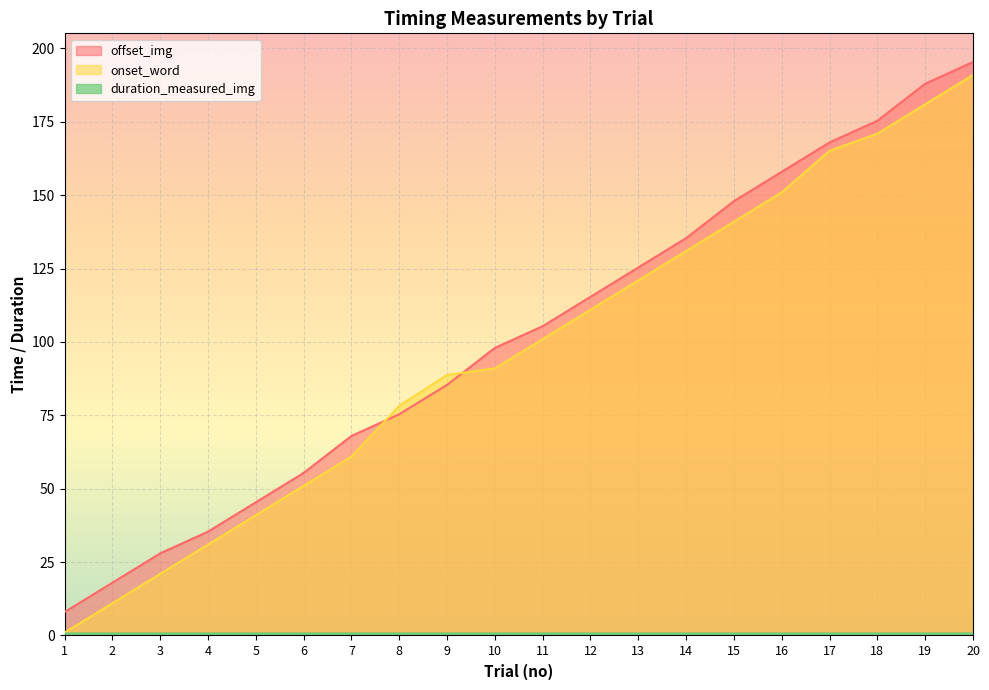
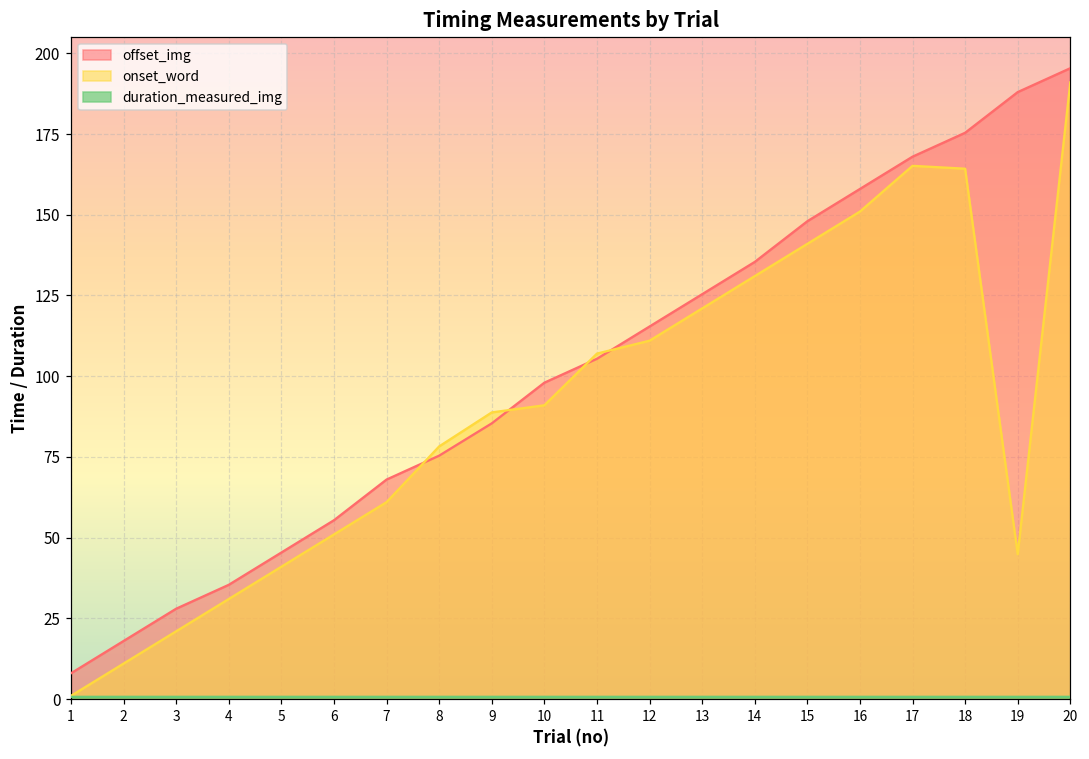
onset_word, 11: 101 -> 107
onset_word, 18: 171 -> 164
onset_word, 19: 181 -> 45
